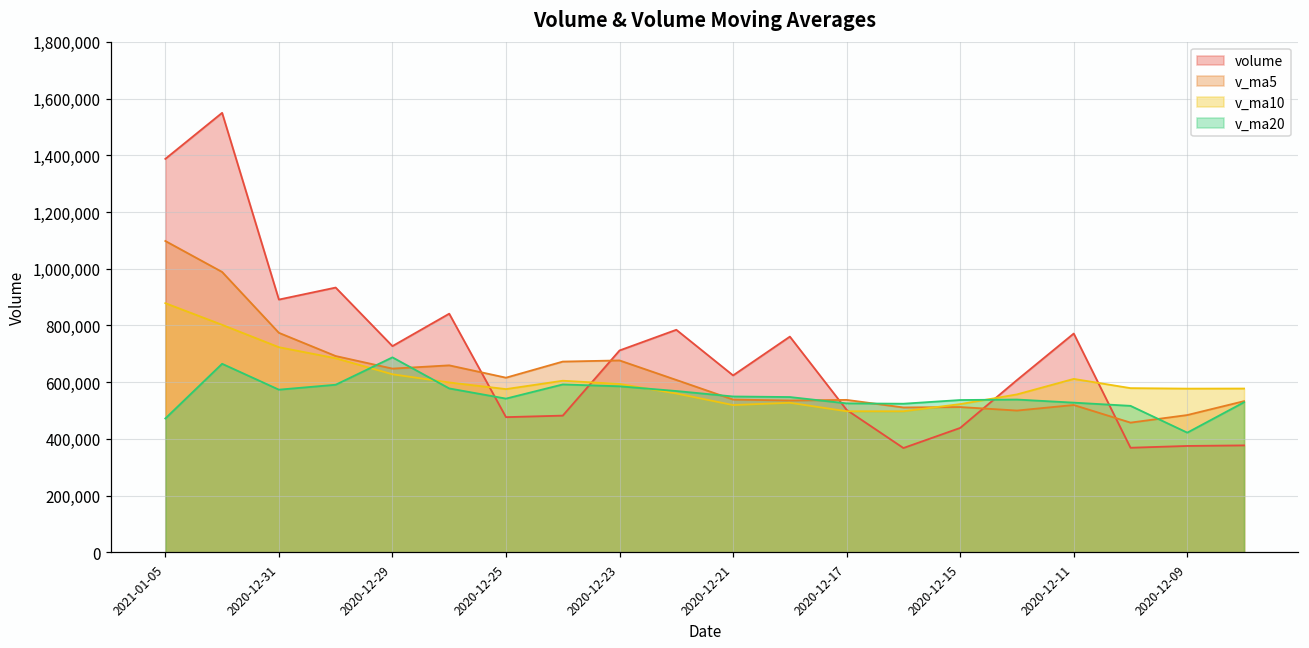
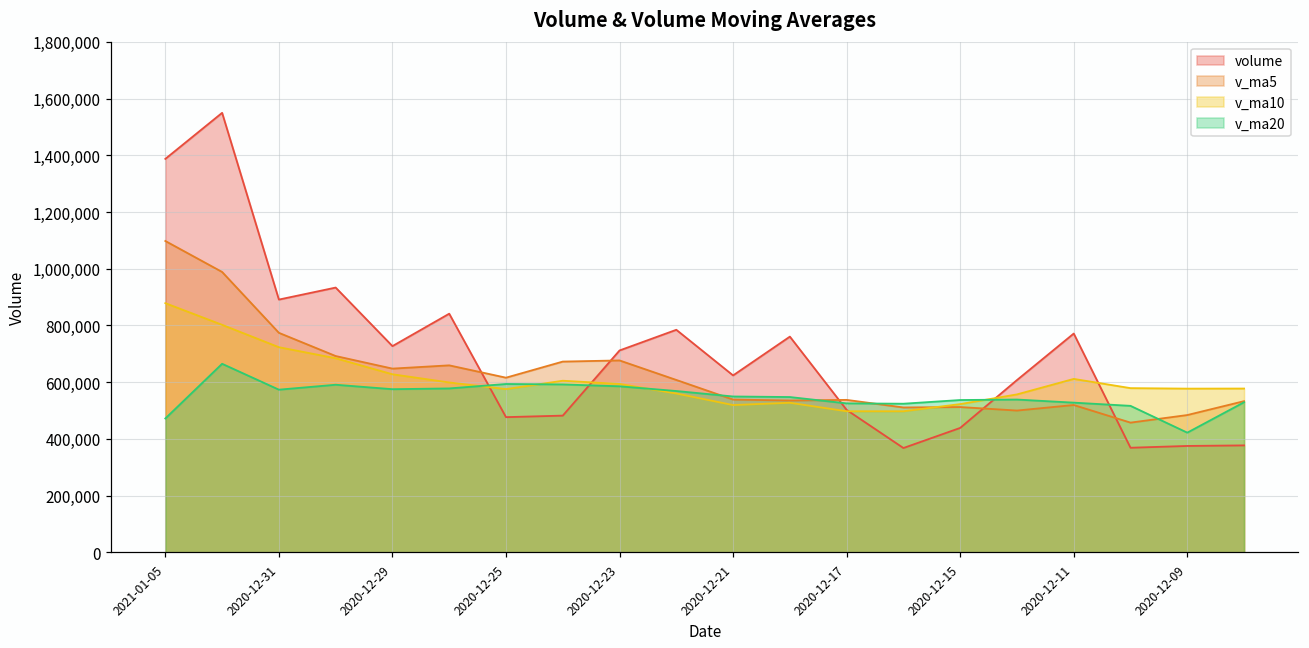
v_ma20, 2020-12-29: 690,000 -> 580,000
v_ma20, 2020-12-25: 540,000 -> 590,000
